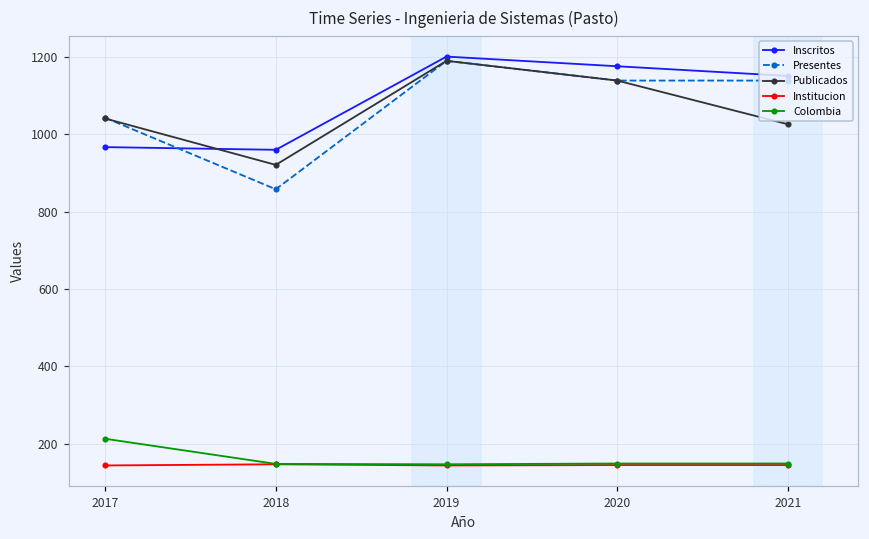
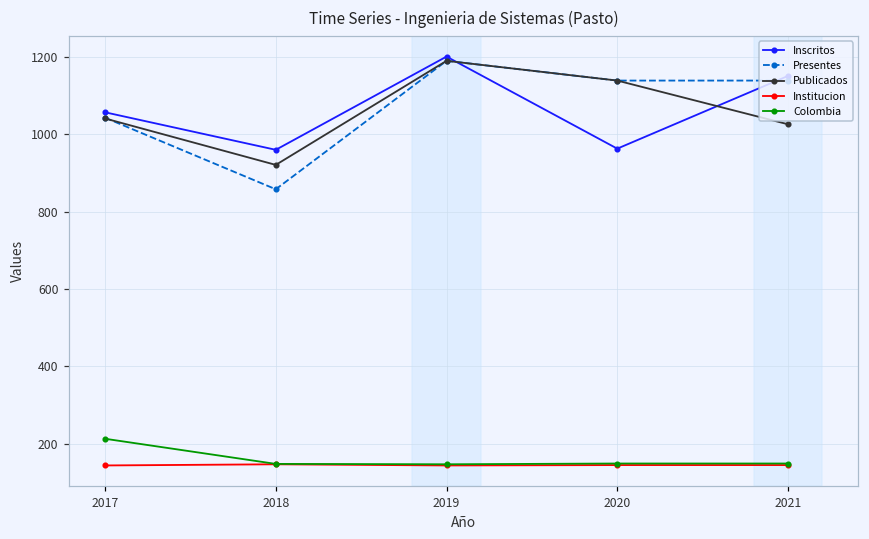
Inscritos, 2017: 970 -> 1060
Inscritos, 2020: 1180 -> 960
